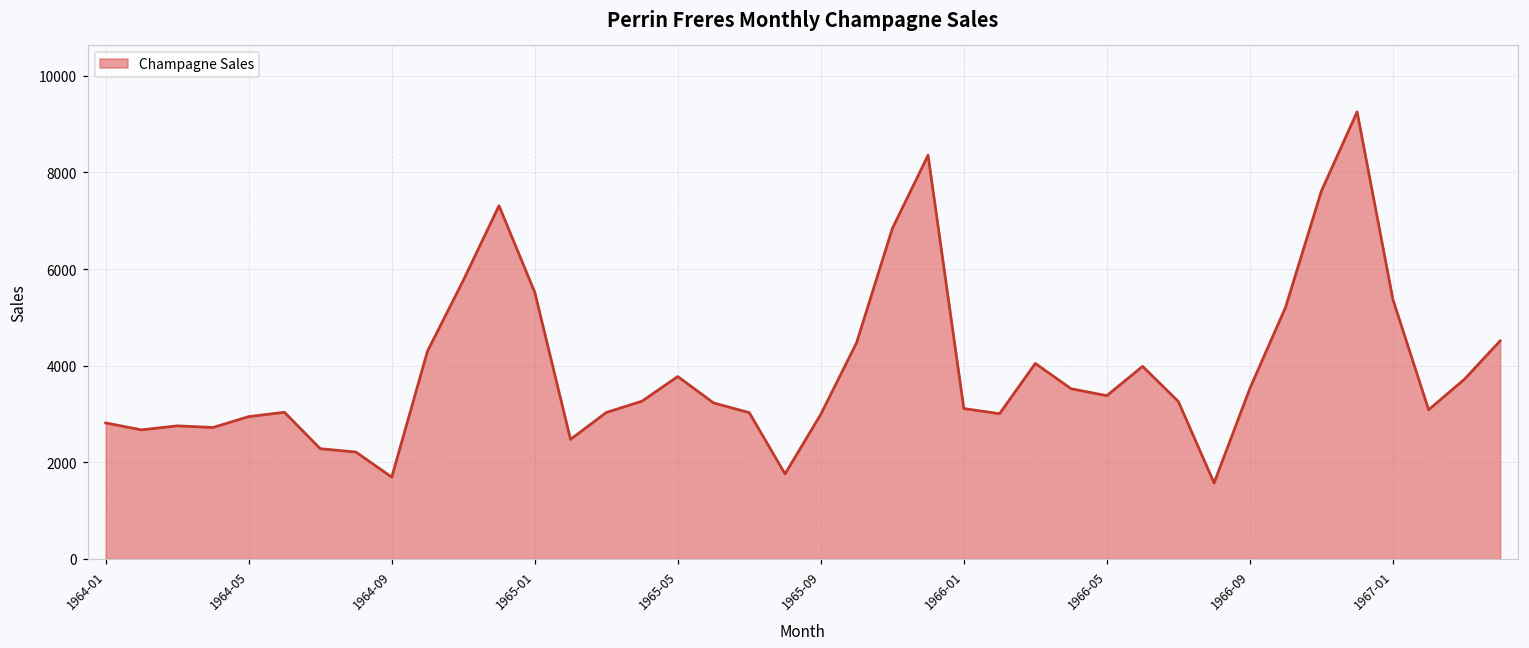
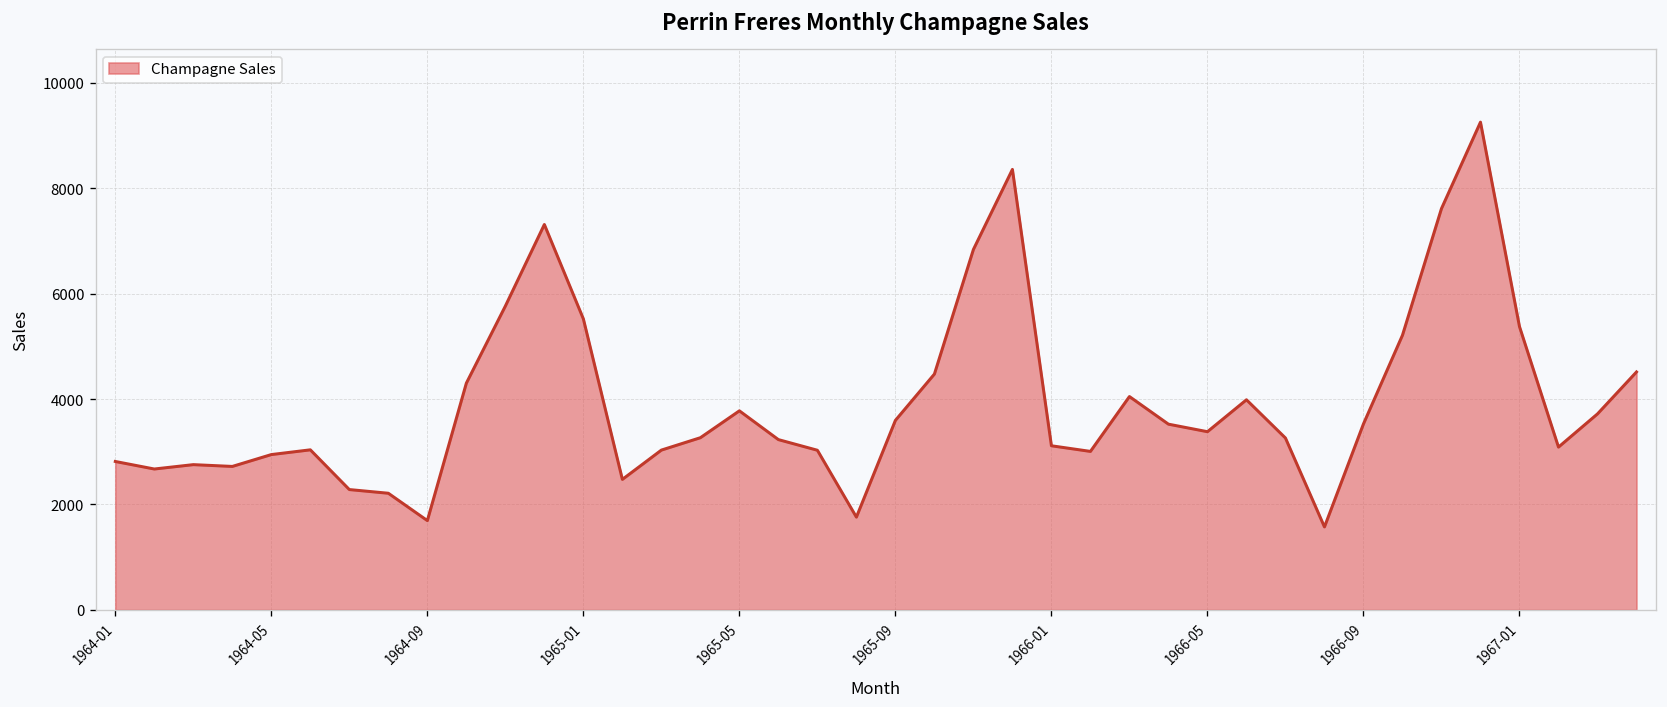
1965-09: 3000 -> 3600
